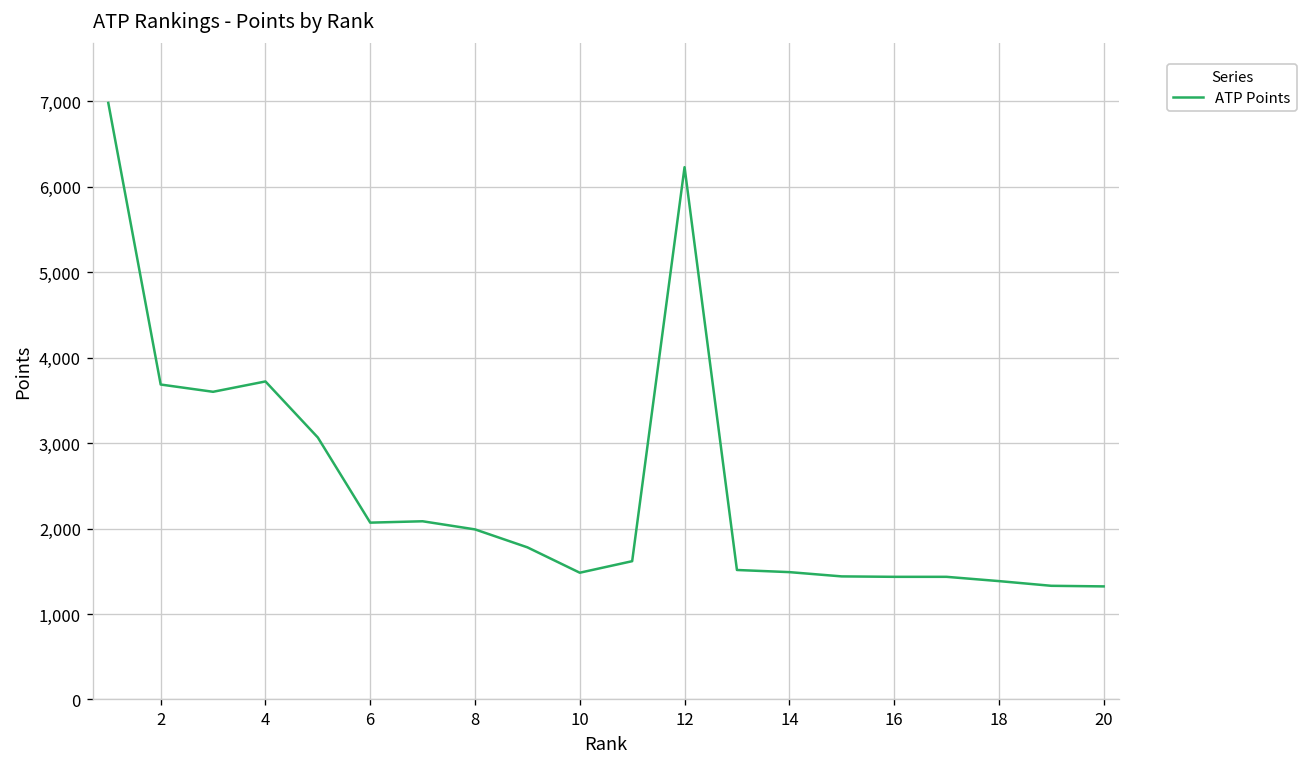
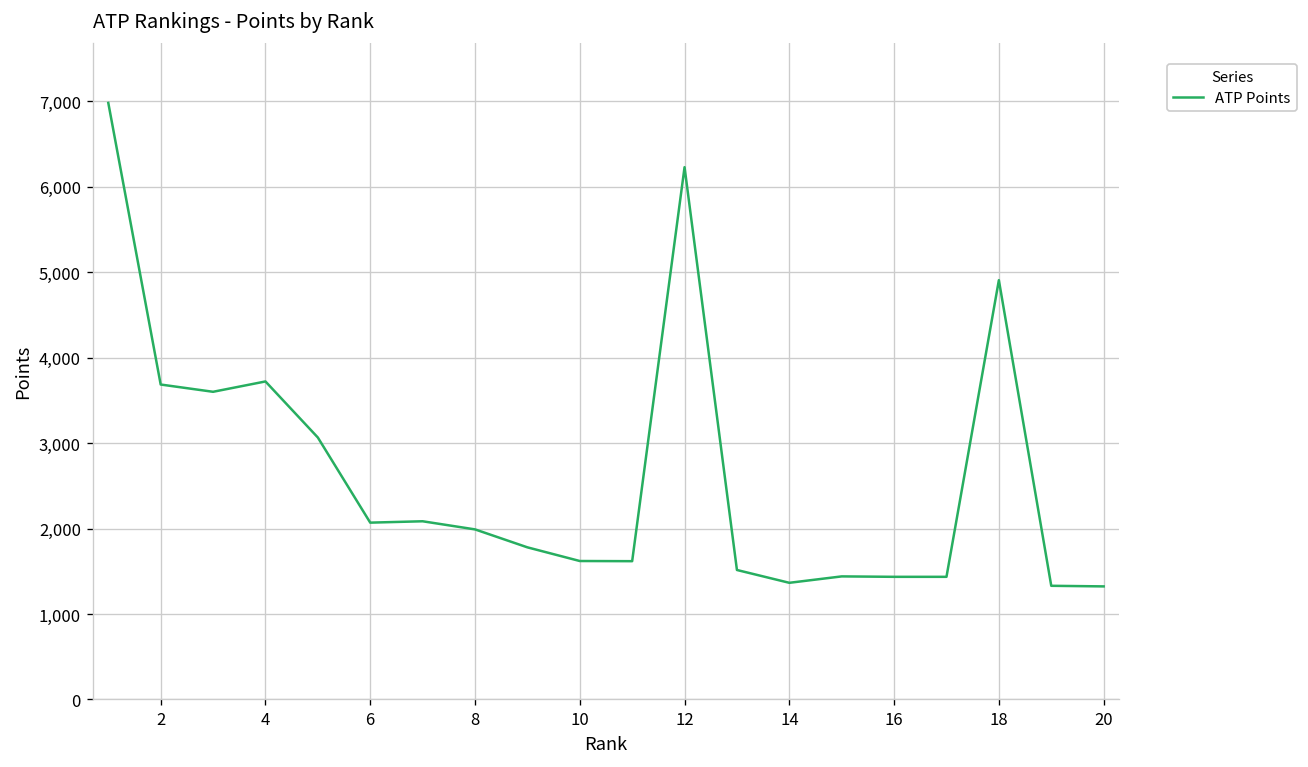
10: 1,500 -> 1,600
14: 1,500 -> 1,400
18: 1,400 -> 4,900
